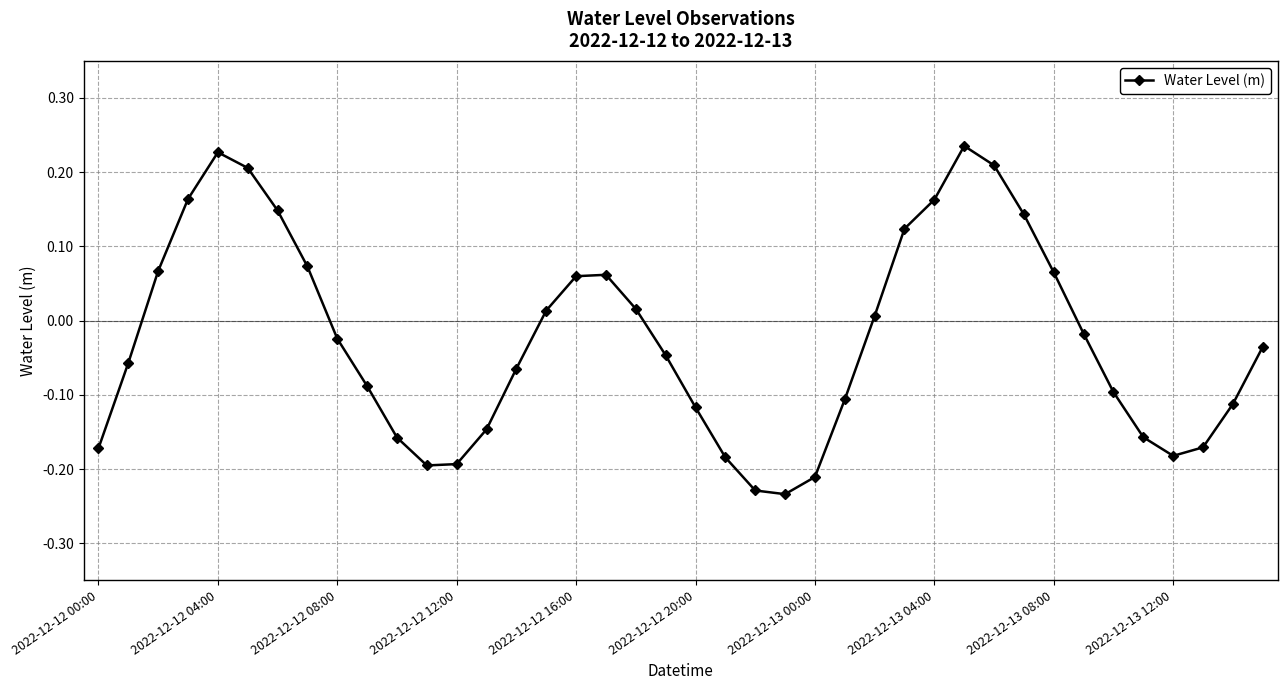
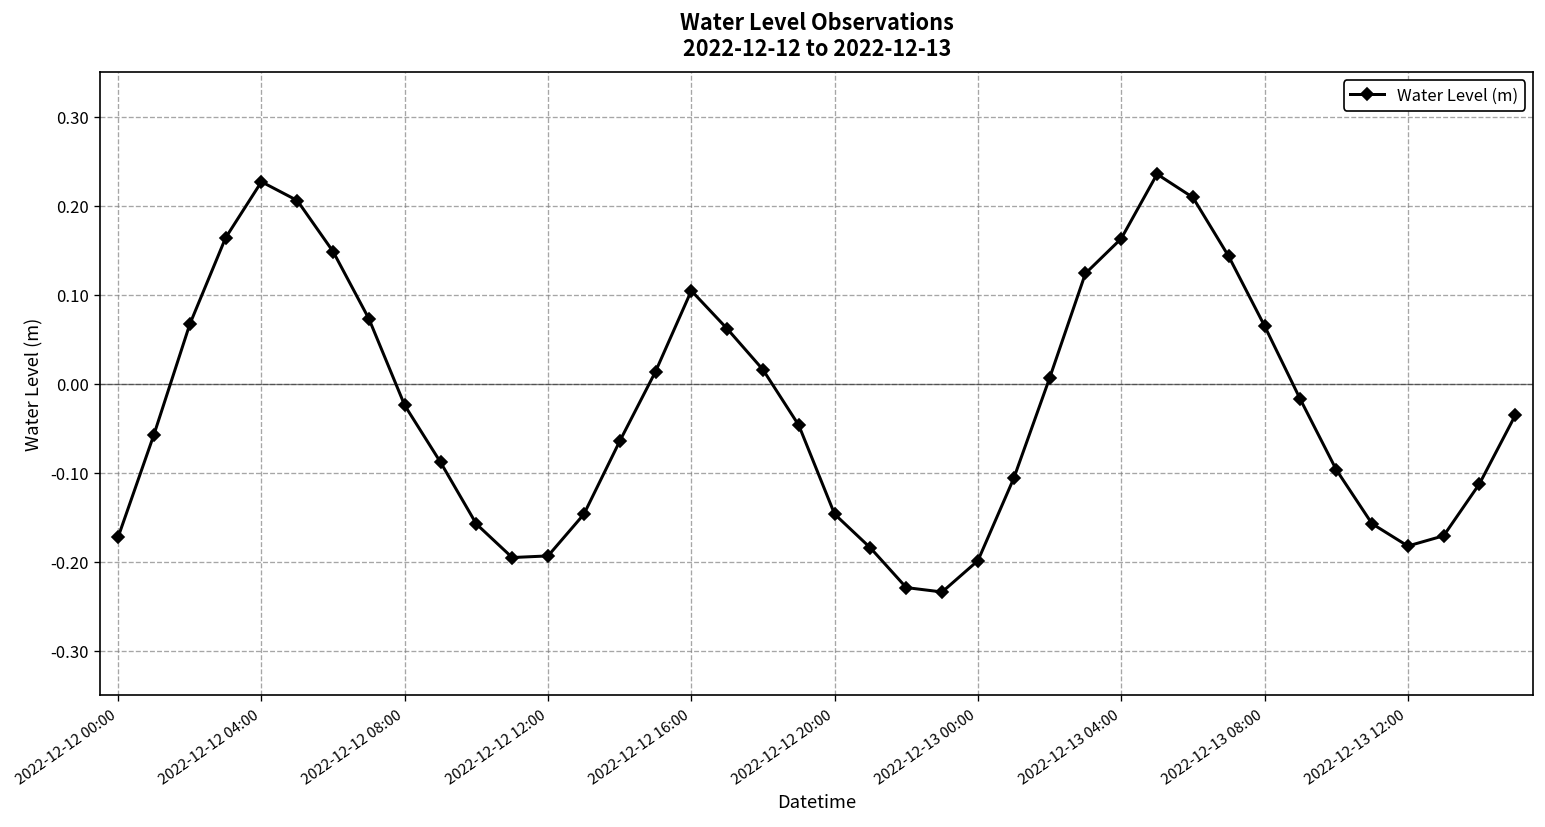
2022-12-12 16:00: 0.06 -> 0.10
2022-12-12 20:00: -0.12 -> -0.15
2022-12-13 00:00: -0.21 -> -0.20
